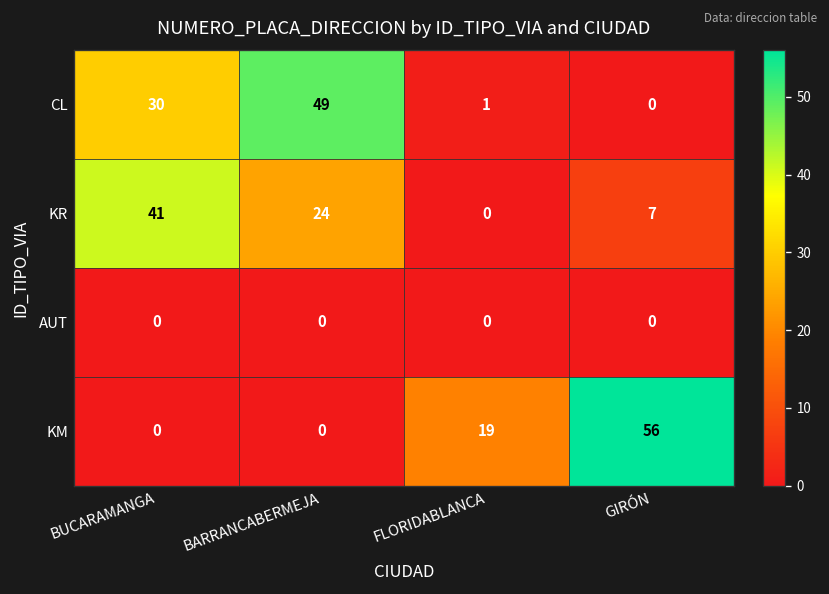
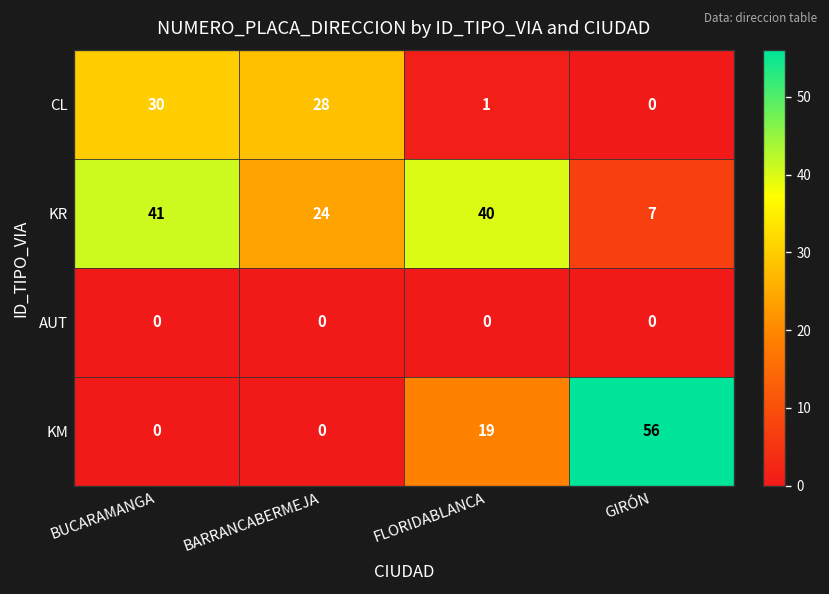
CL, BARRANCABERMEJA: 49 -> 28
KR, FLORIDABLANCA: 0 -> 40
